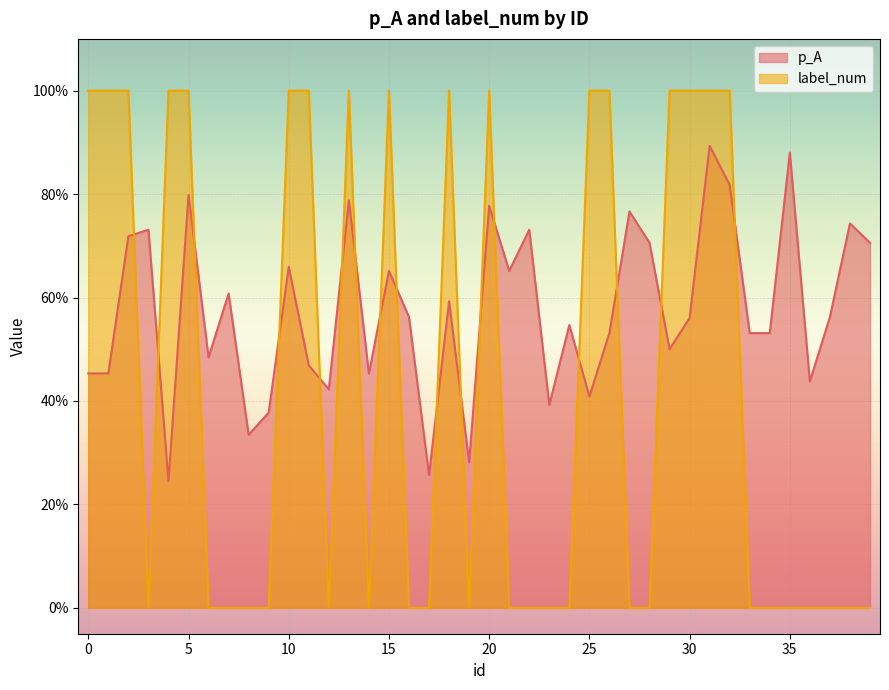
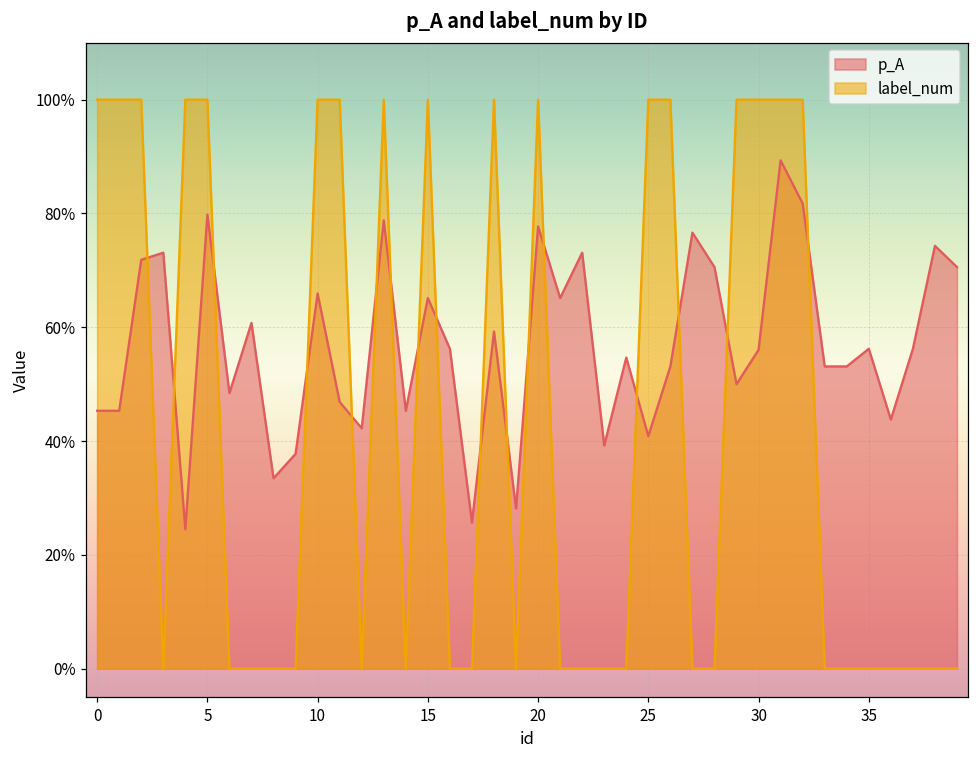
p_A, 35: 88% -> 56%
